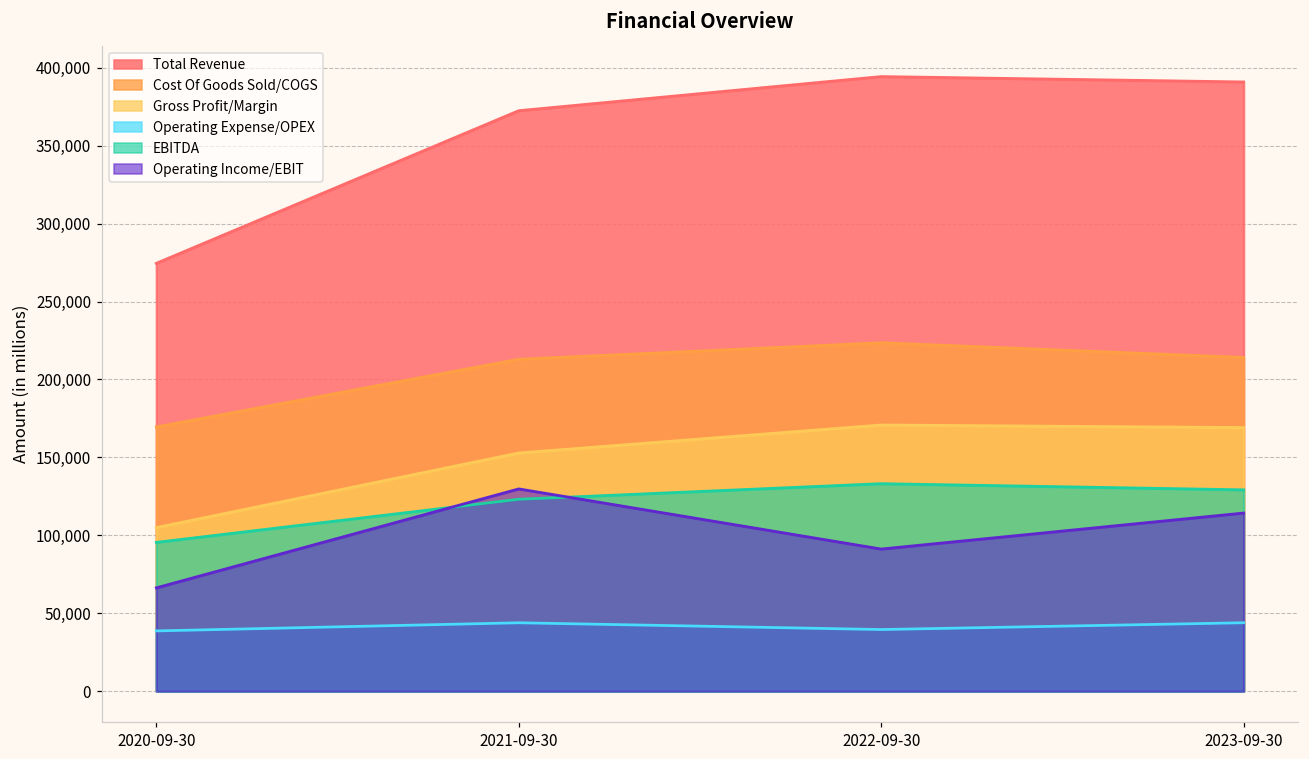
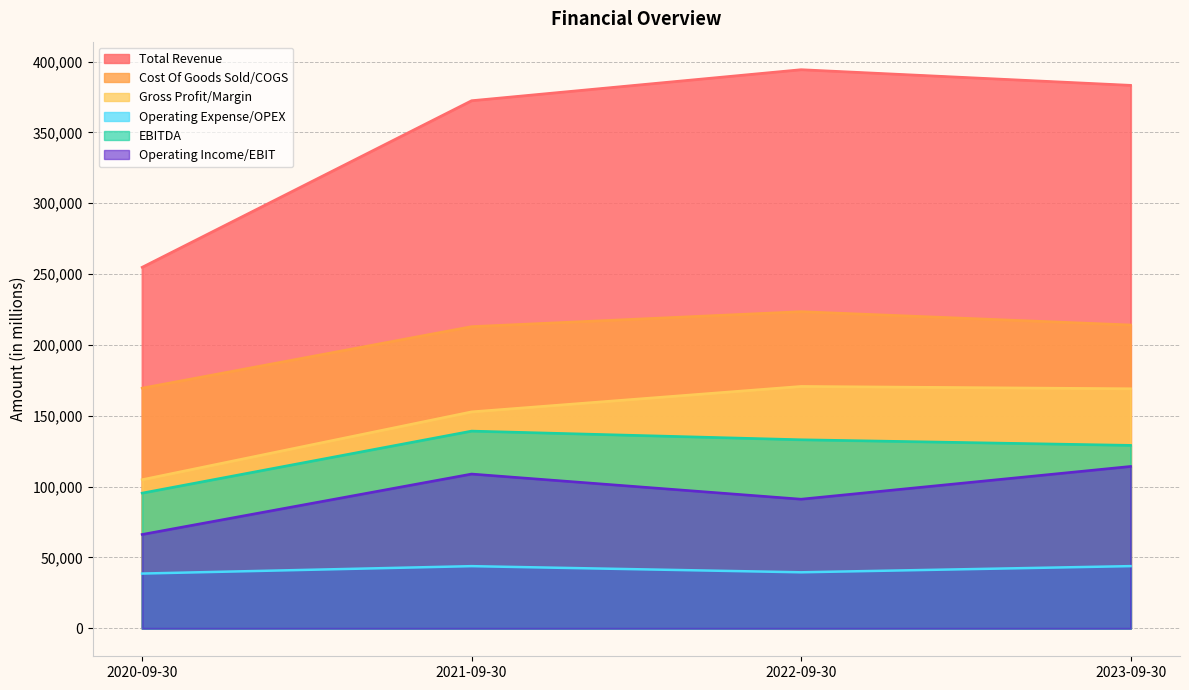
Total Revenue, 2020-09-30: 275,000 -> 255,000
EBITDA, 2021-09-30: 123,000 -> 139,000
Operating Income/EBIT, 2021-09-30: 130,000 -> 109,000
Total Revenue, 2023-09-30: 391,000 -> 383,000
